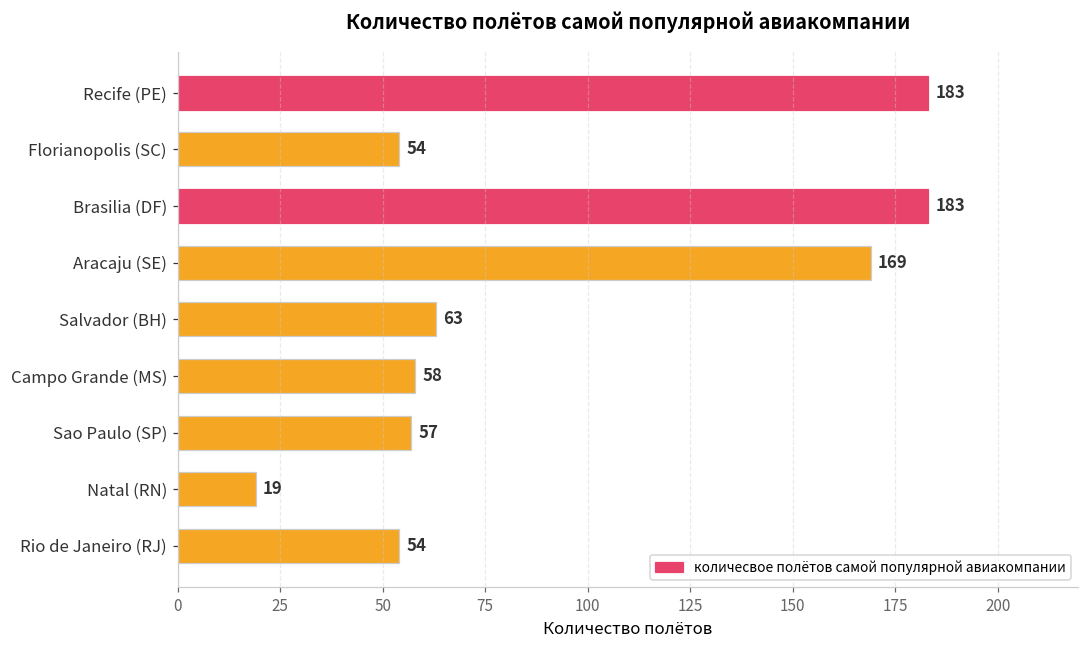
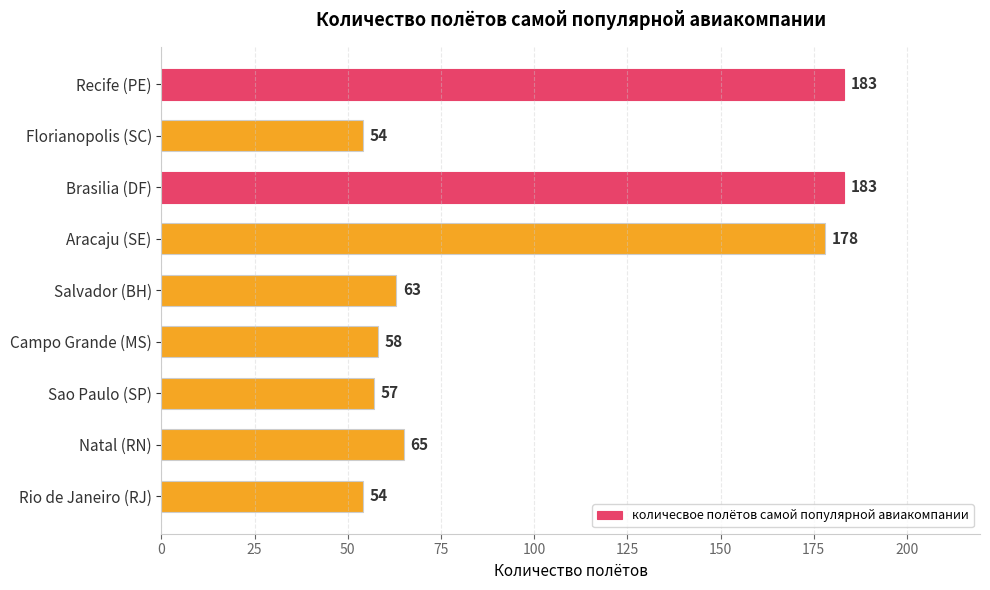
Aracaju (SE): 169 -> 178
Natal (RN): 19 -> 65
